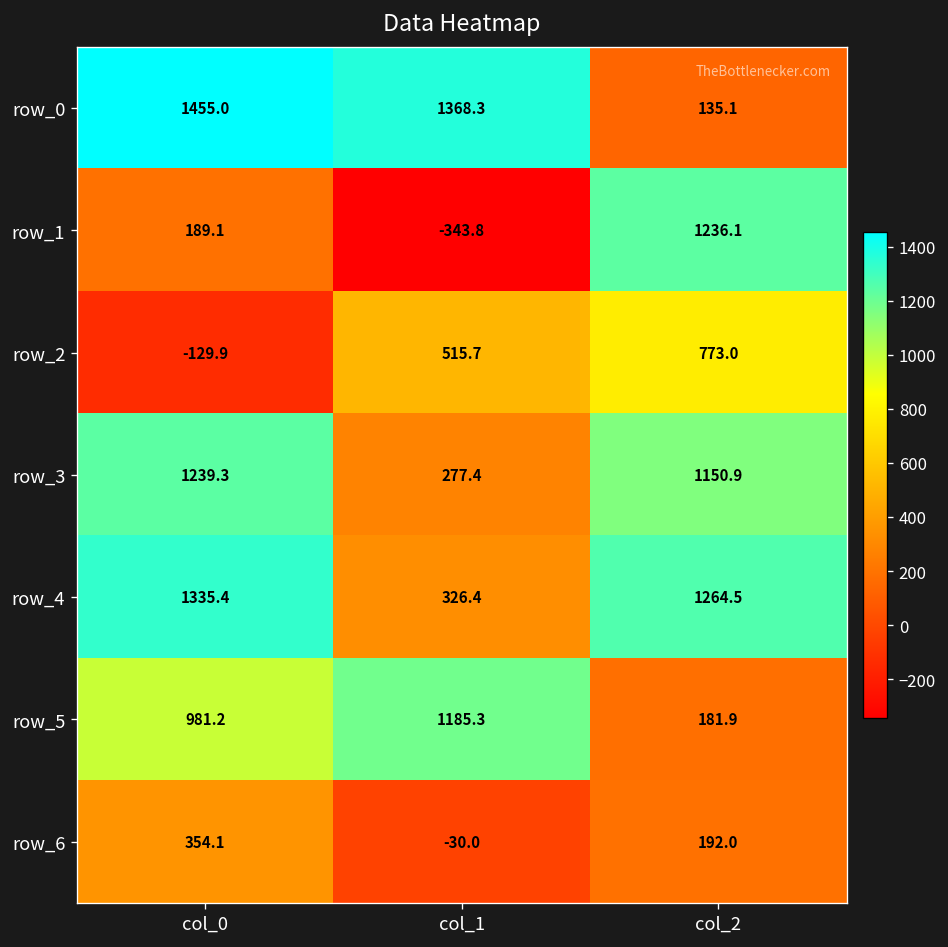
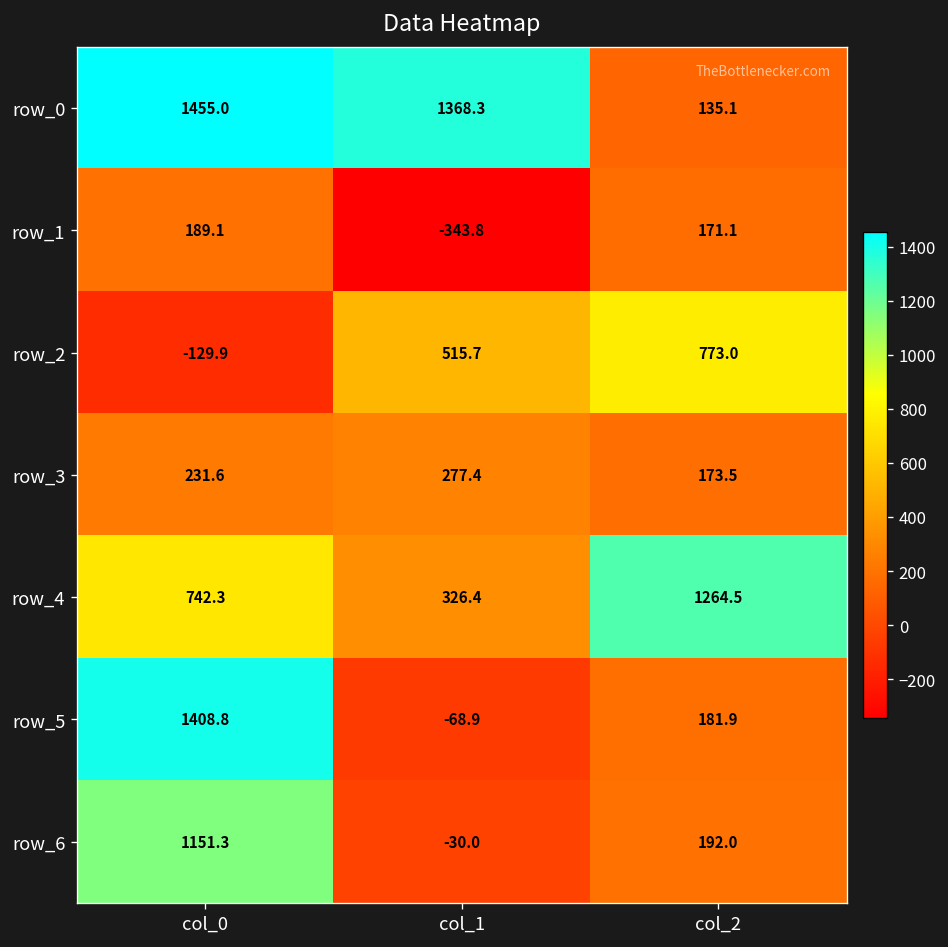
row_1, col_2: 1236.1 -> 171.1
row_3, col_0: 1239.3 -> 231.6
row_3, col_2: 1150.9 -> 173.5
row_4, col_0: 1335.4 -> 742.3
row_5, col_0: 981.2 -> 1408.8
row_5, col_1: 1185.3 -> -68.9
row_6, col_0: 354.1 -> 1151.3
